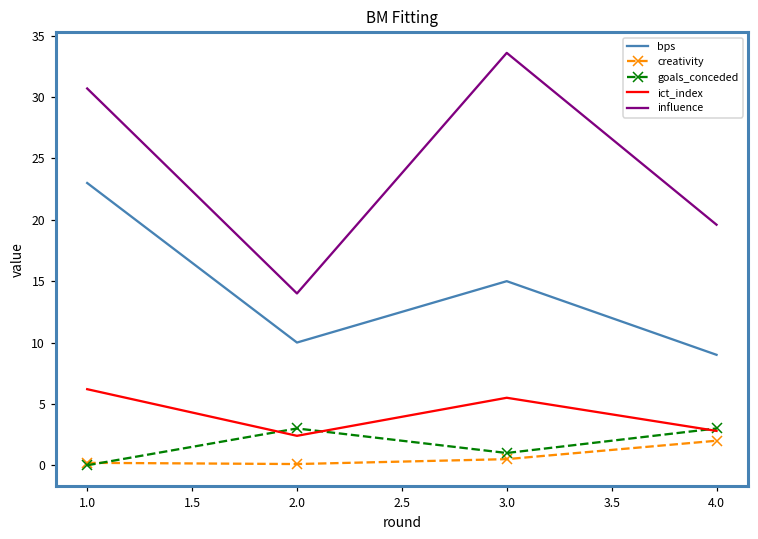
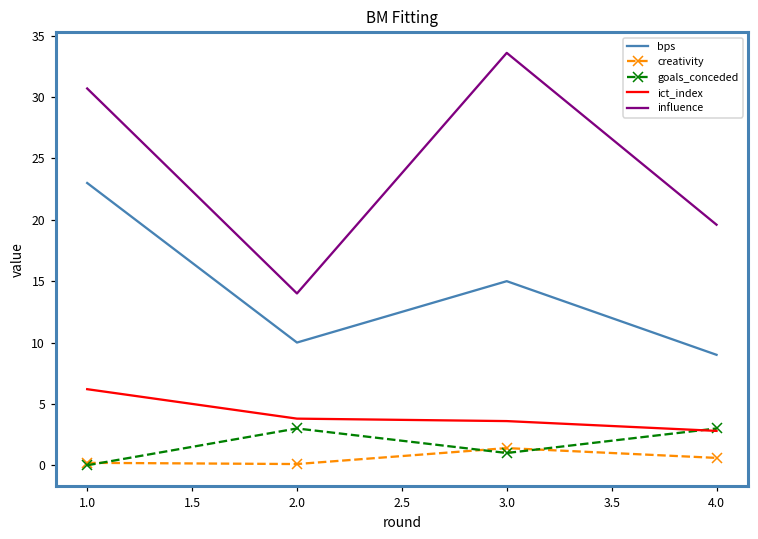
ict_index, 2.0: 2.4 -> 3.8
creativity, 3.0: 0.5 -> 1.4
ict_index, 3.0: 5.5 -> 3.6
creativity, 4.0: 2.0 -> 0.6
